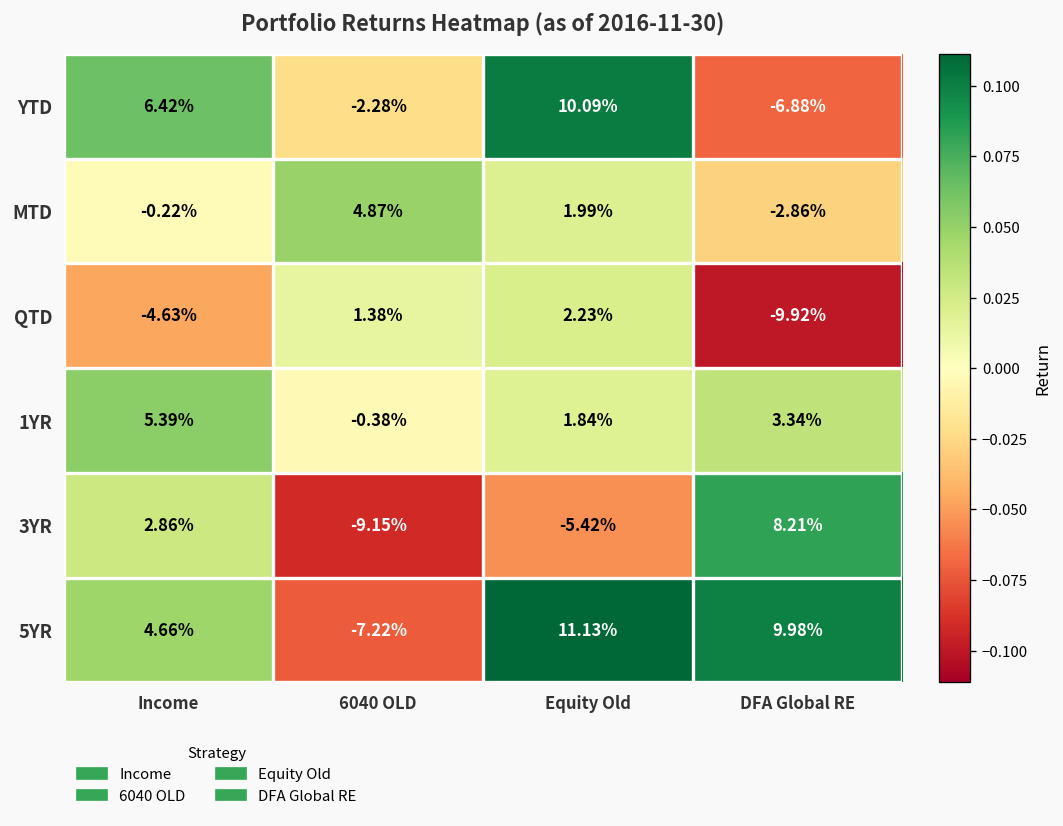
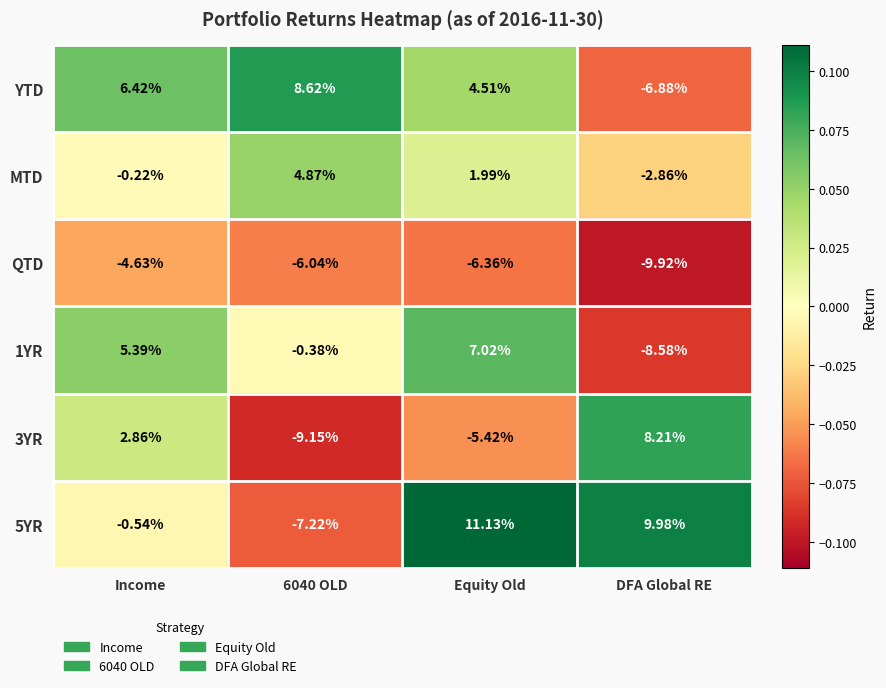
YTD, 6040 OLD: -2.28% -> 8.62%
YTD, Equity Old: 10.09% -> 4.51%
QTD, 6040 OLD: 1.38% -> -6.04%
QTD, Equity Old: 2.23% -> -6.36%
1YR, Equity Old: 1.84% -> 7.02%
1YR, DFA Global RE: 3.34% -> -8.58%
5YR, Income: 4.66% -> -0.54%
